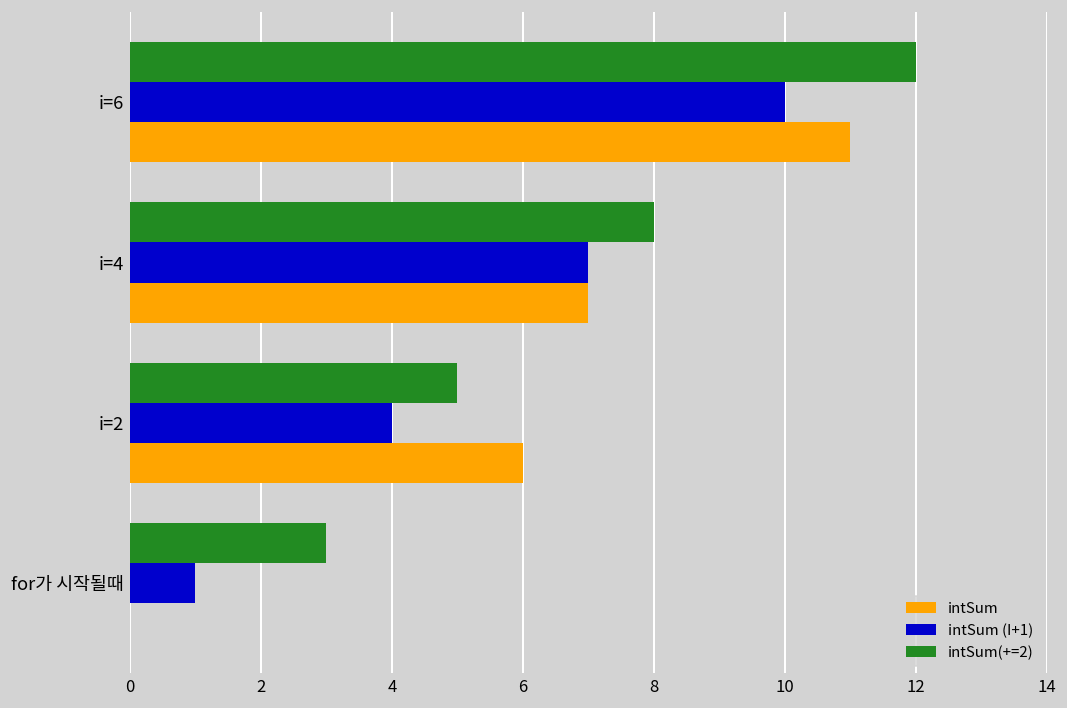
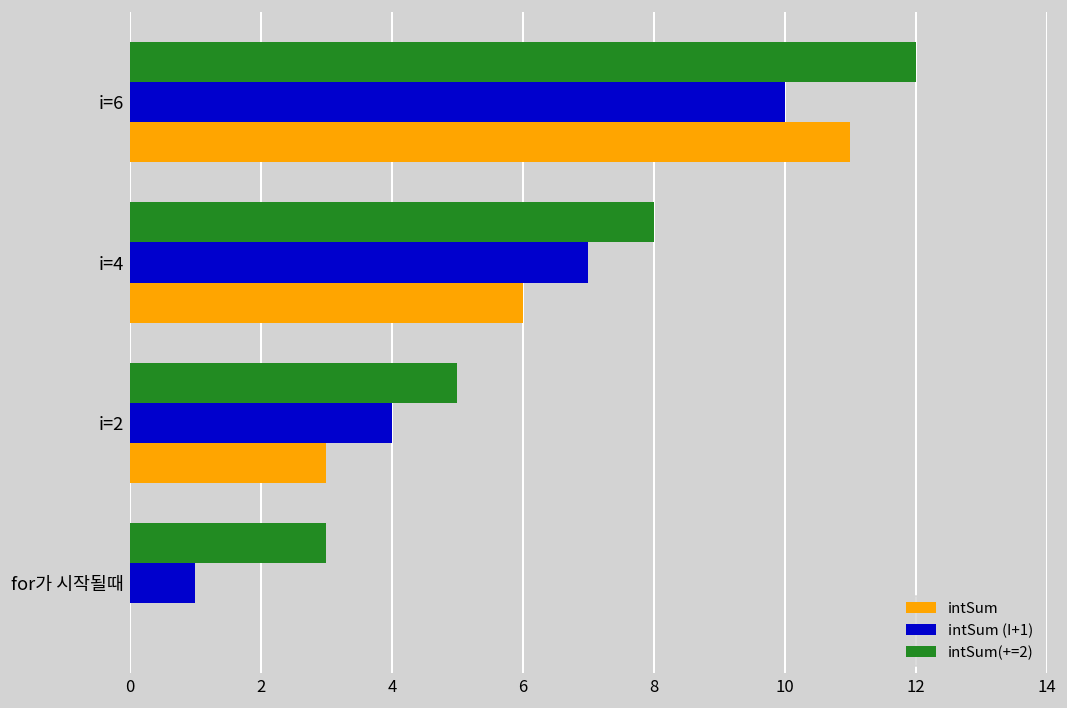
intSum, i=4: 7 -> 6
intSum, i=2: 6 -> 3
